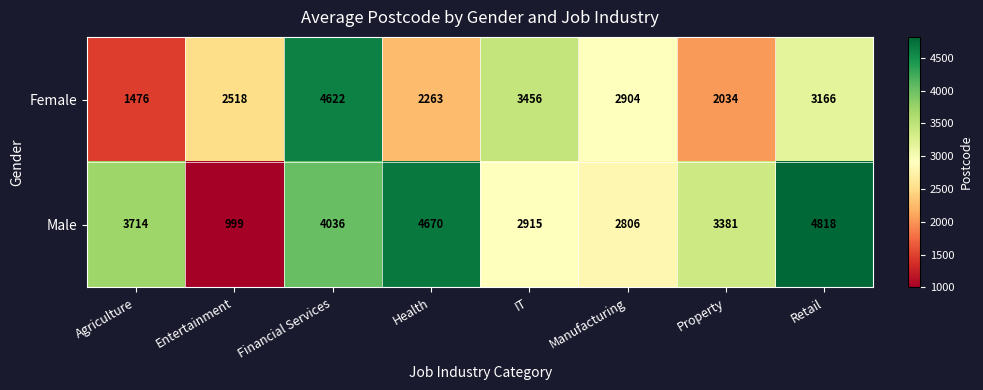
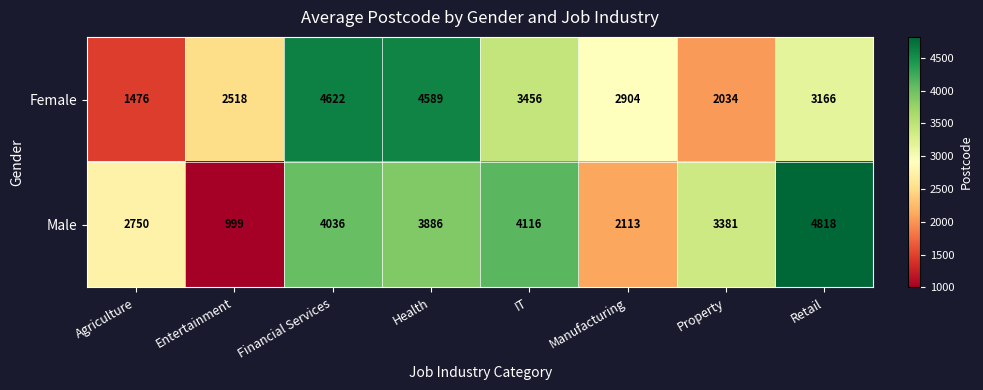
Female, Health: 2263 -> 4589
Male, Agriculture: 3714 -> 2750
Male, Health: 4670 -> 3886
Male, IT: 2915 -> 4116
Male, Manufacturing: 2806 -> 2113
